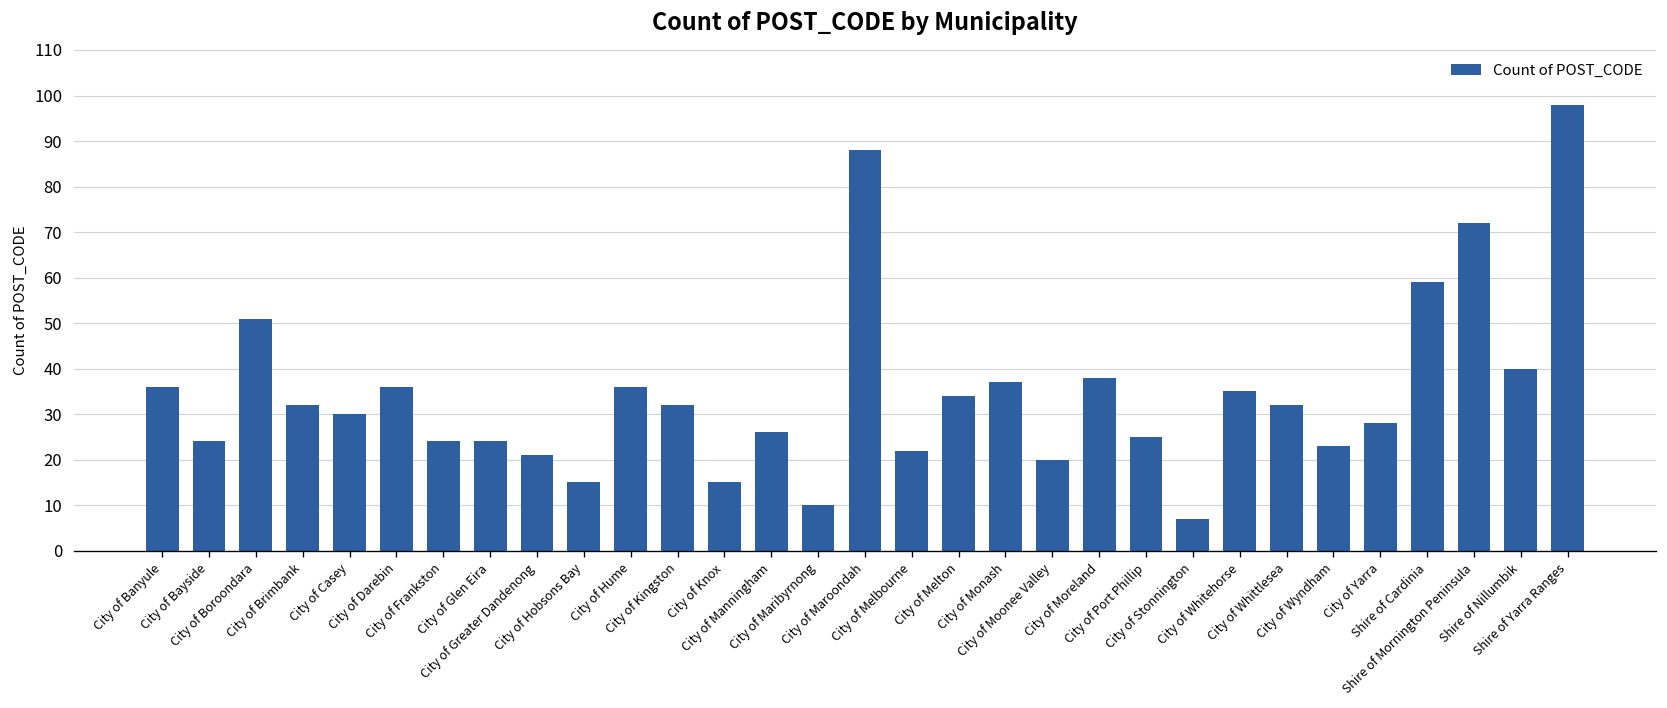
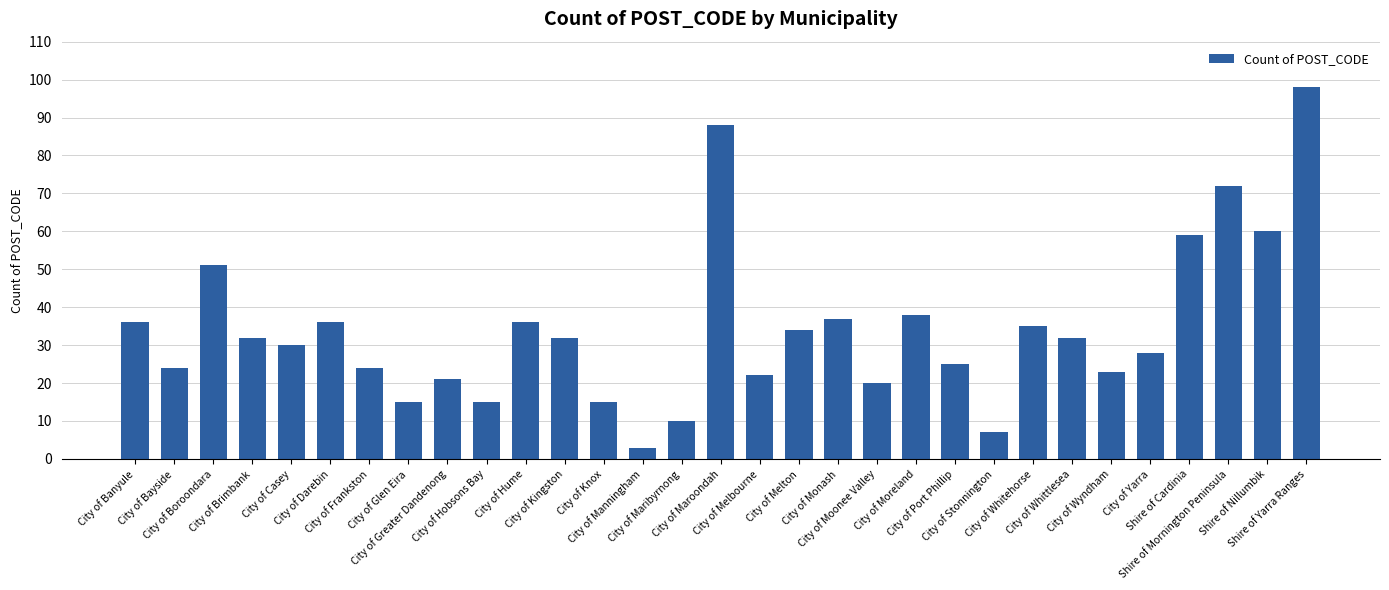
City of Glen Eira: 24 -> 15
City of Manningham: 26 -> 3
Shire of Nillumbik: 40 -> 60
